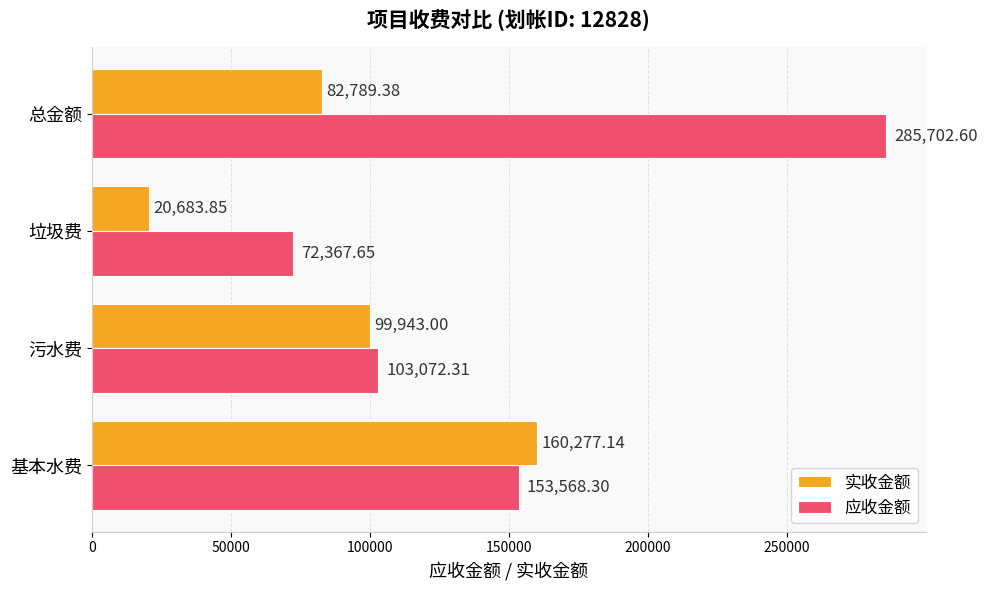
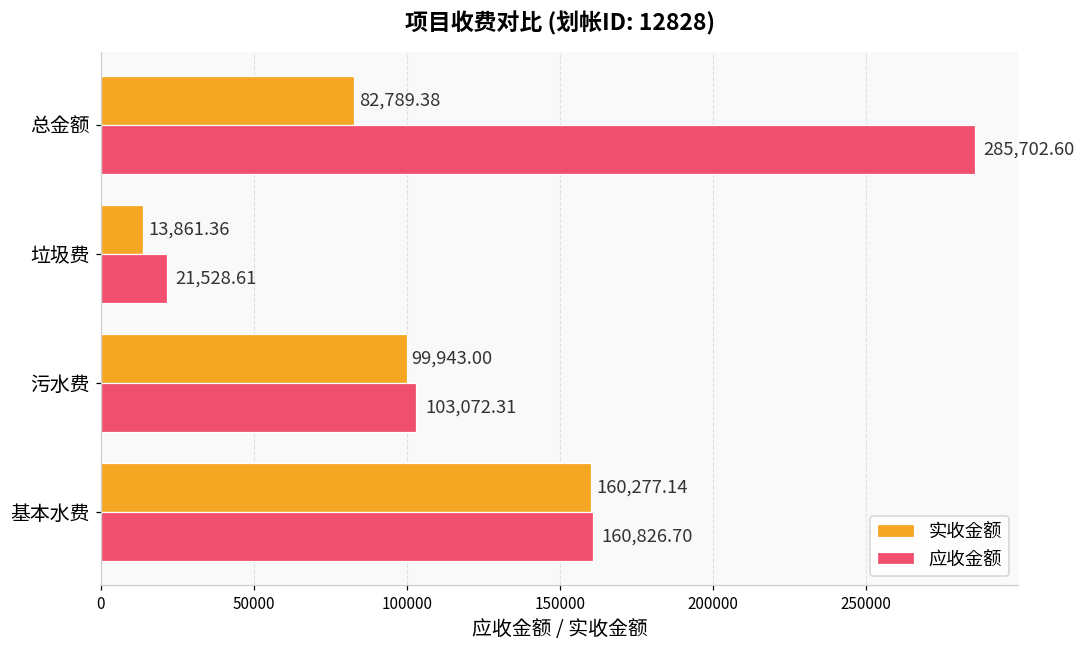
实收金额, 垃圾费: 20,683.85 -> 13,861.36
应收金额, 垃圾费: 72,367.65 -> 21,528.61
应收金额, 基本水费: 153,568.30 -> 160,826.70
